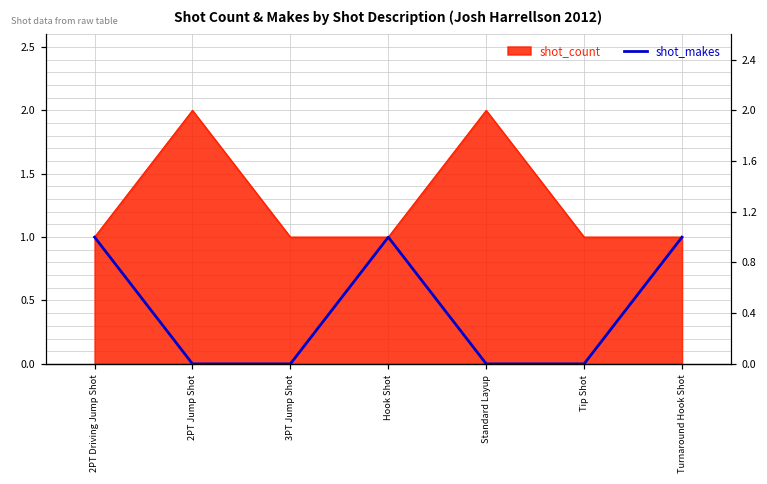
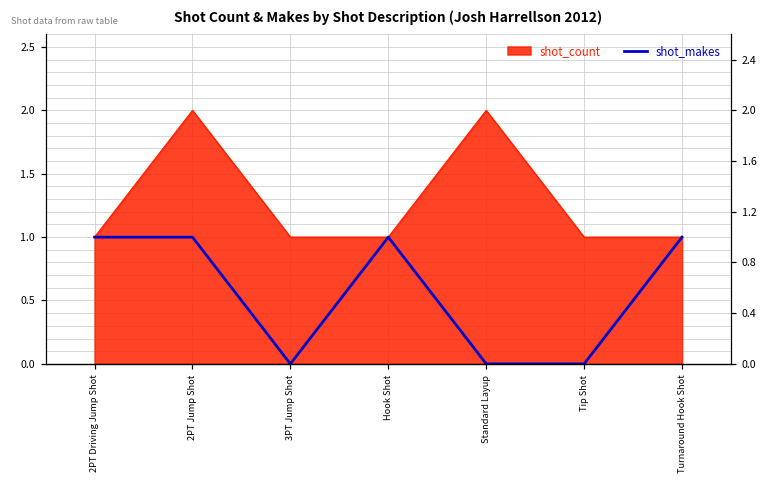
shot_makes, 2PT Jump Shot: 0 -> 1
